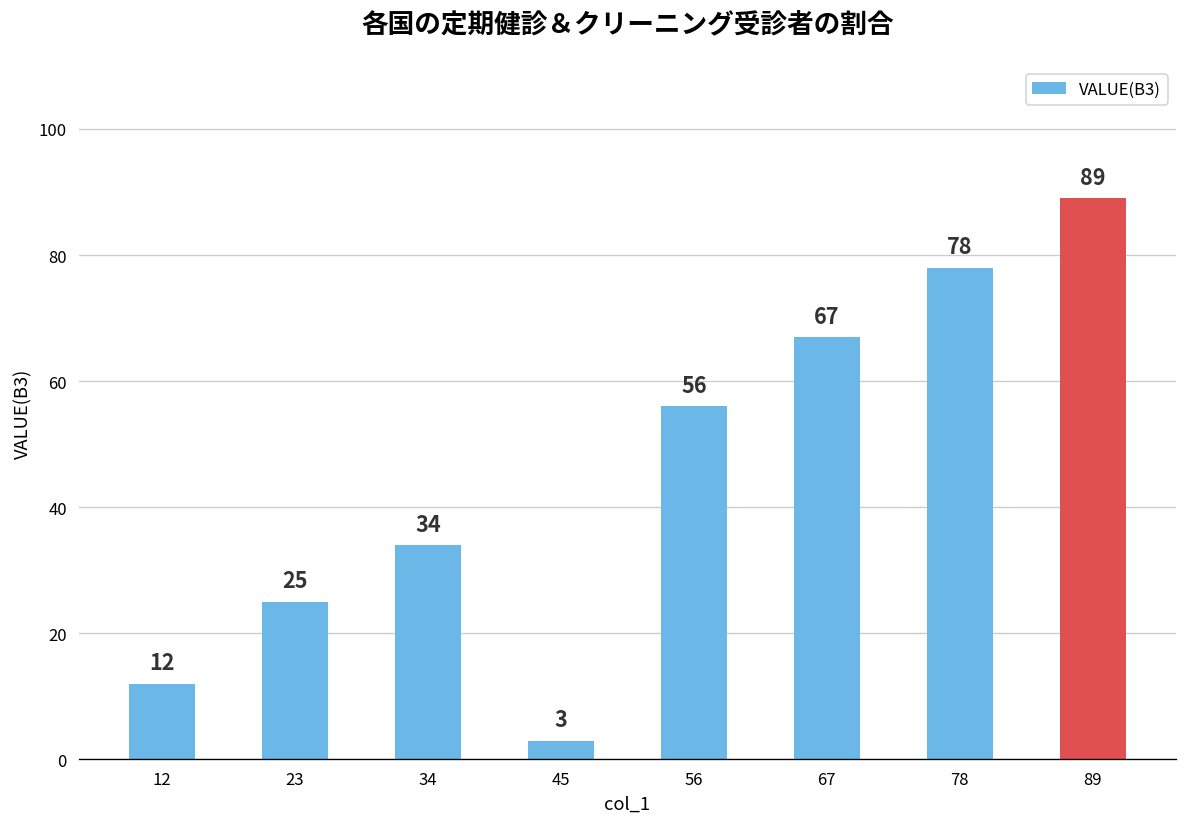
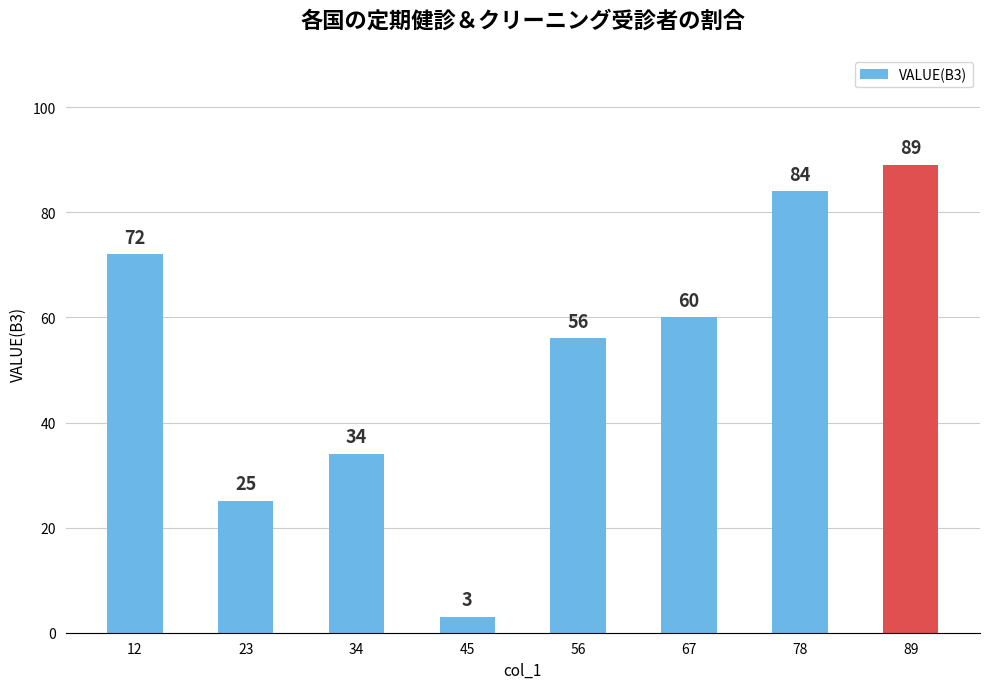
12: 12 -> 72
67: 67 -> 60
78: 78 -> 84
